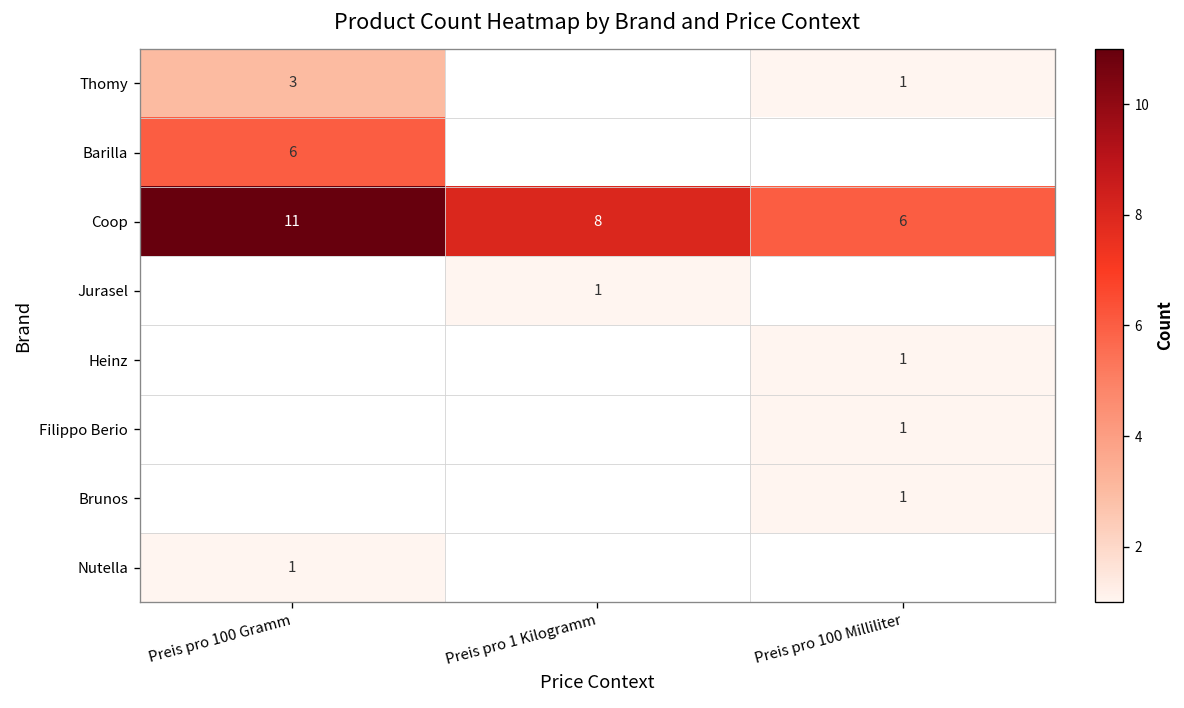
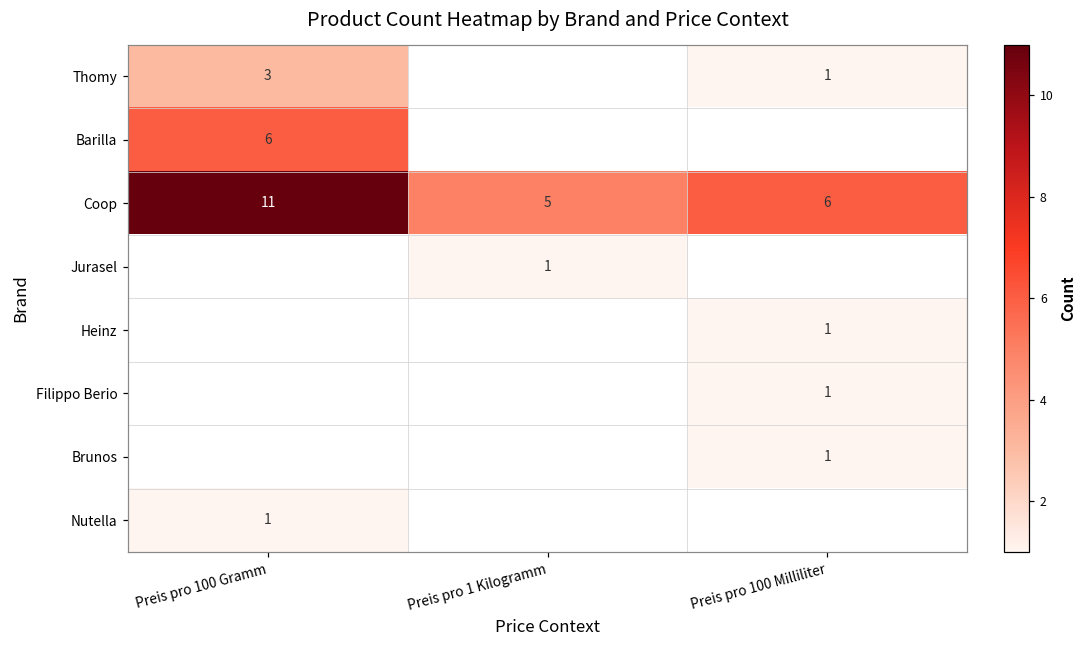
Coop, Preis pro 1 Kilogramm: 8 -> 5
